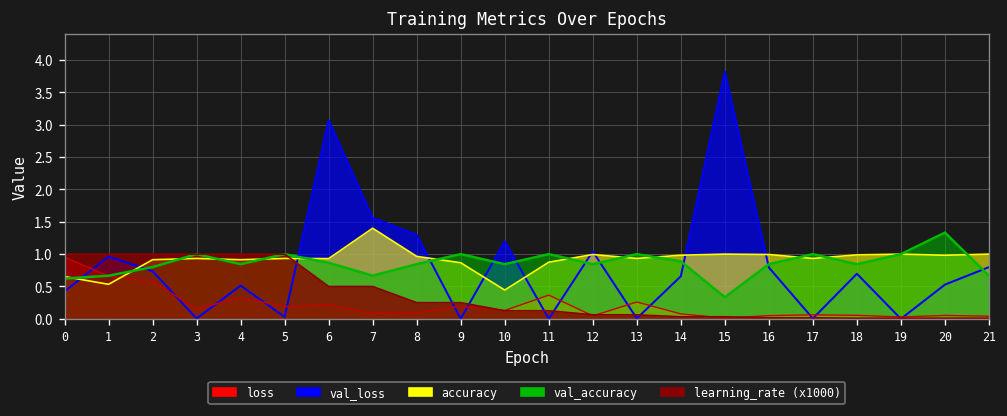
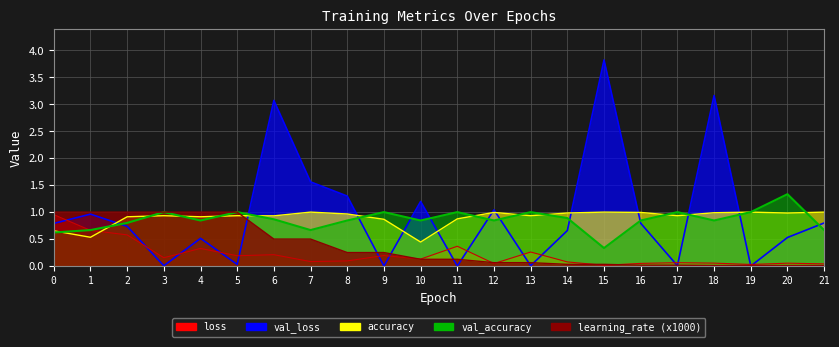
val_loss, 0: 0.4 -> 0.8
accuracy, 7: 1.4 -> 1.0
val_loss, 18: 0.7 -> 3.2
